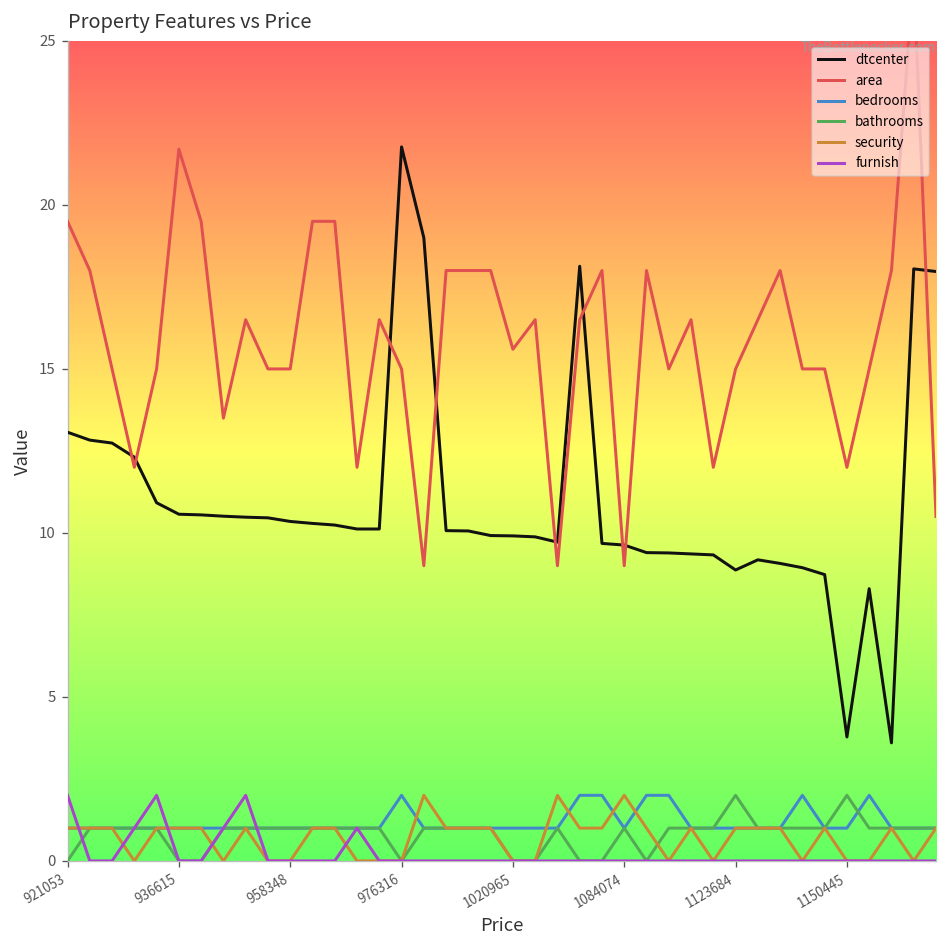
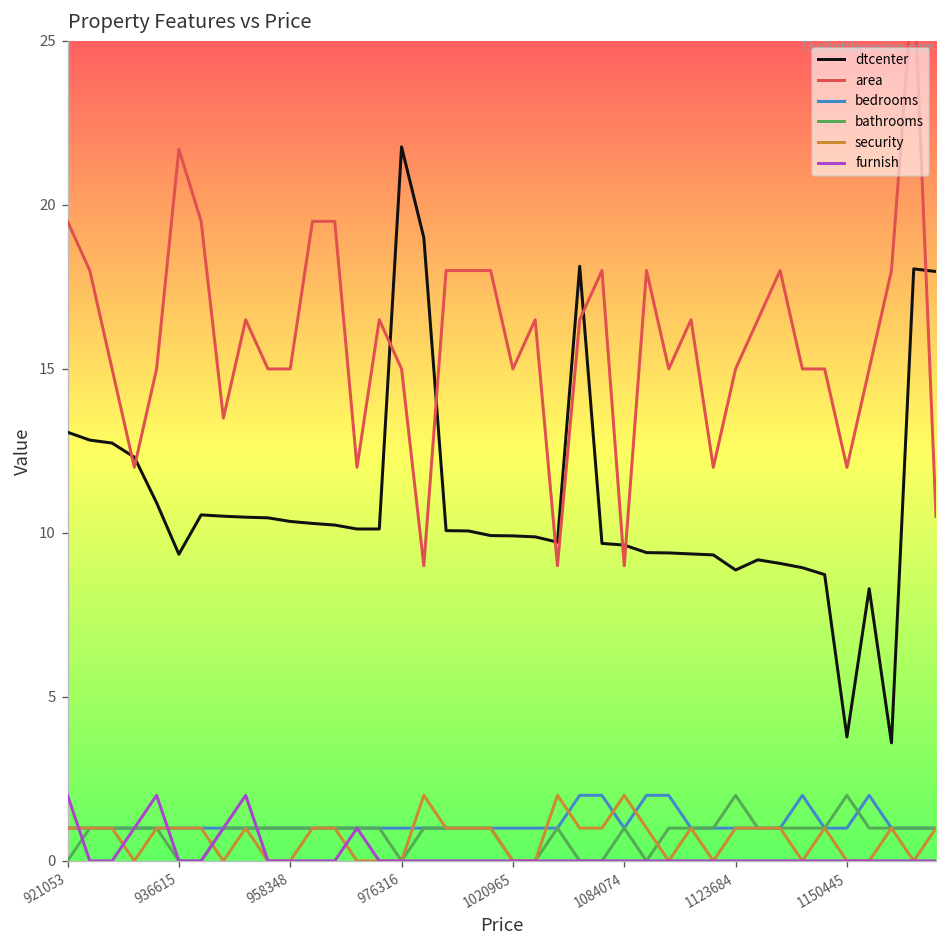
dtcenter, 936615: 10.6 -> 9.4
bedrooms, 976316: 2 -> 1
area, 1020965: 15.6 -> 15.0
